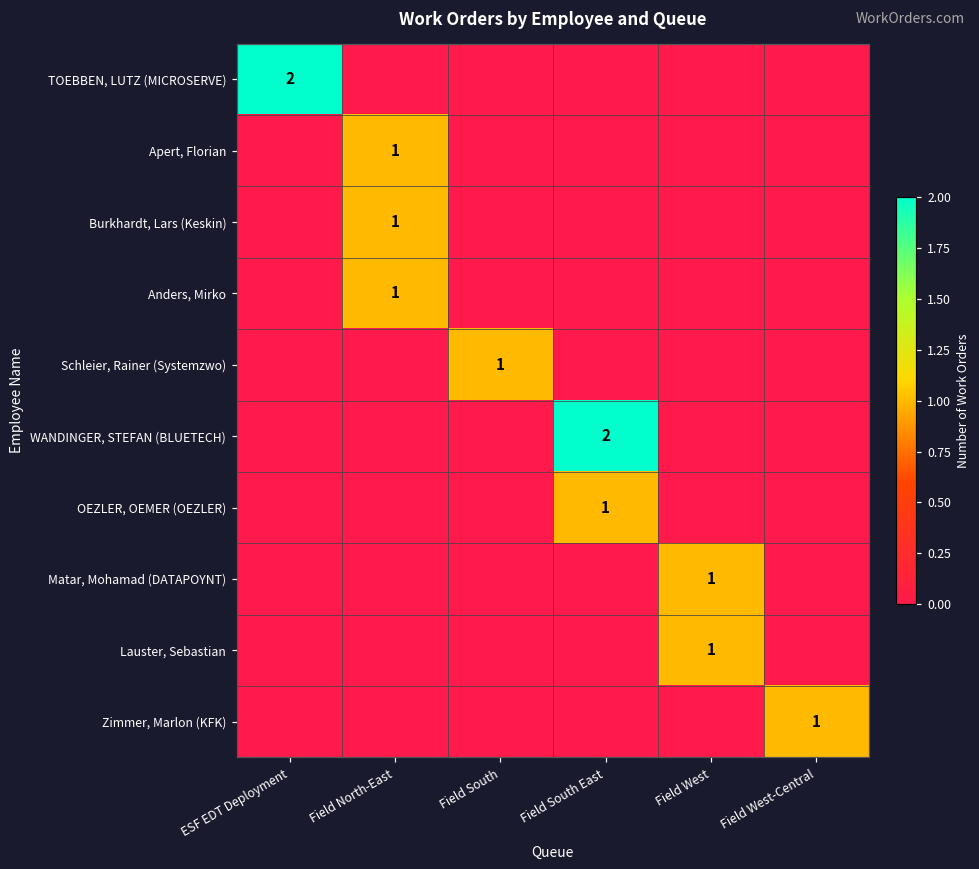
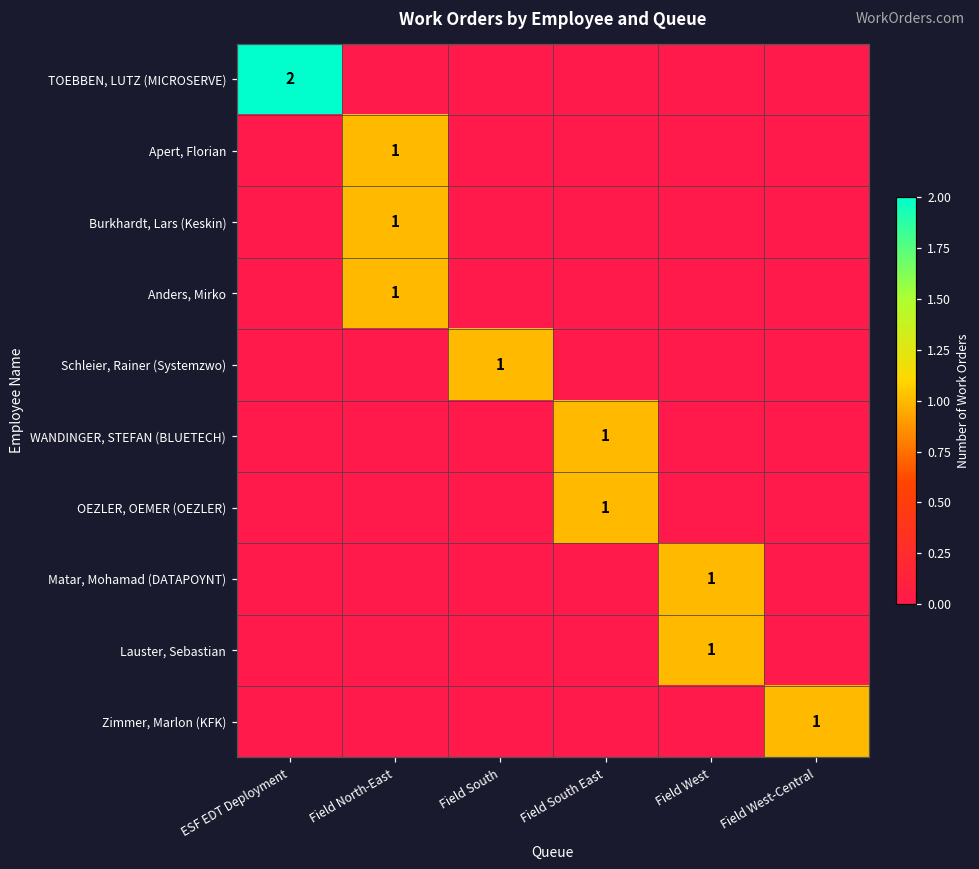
WANDINGER, STEFAN (BLUETECH), Field South East: 2 -> 1
